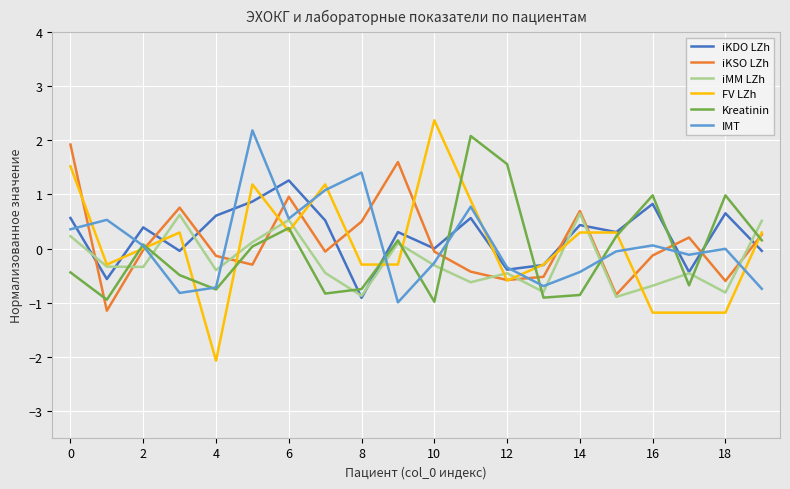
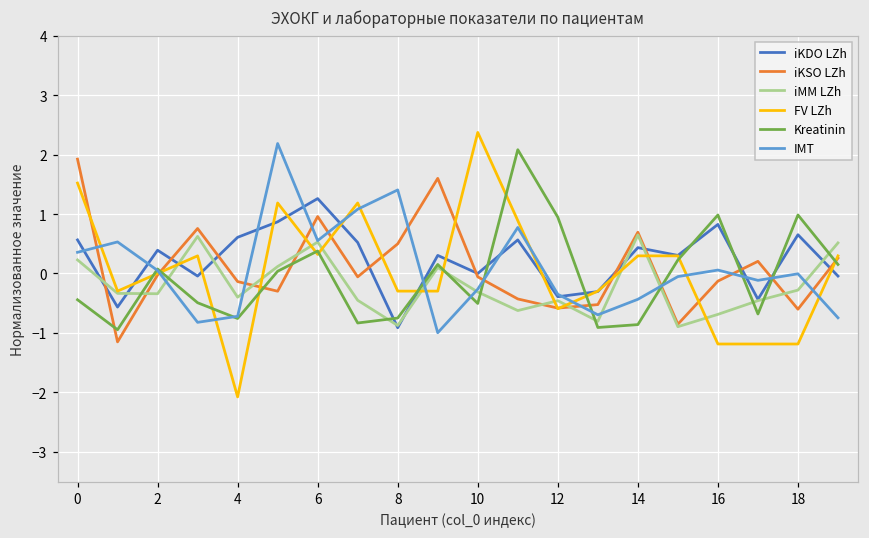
Kreatinin, 10: -1.0 -> -0.5
Kreatinin, 12: 1.6 -> 0.9
iMM LZh, 18: -0.8 -> -0.3
